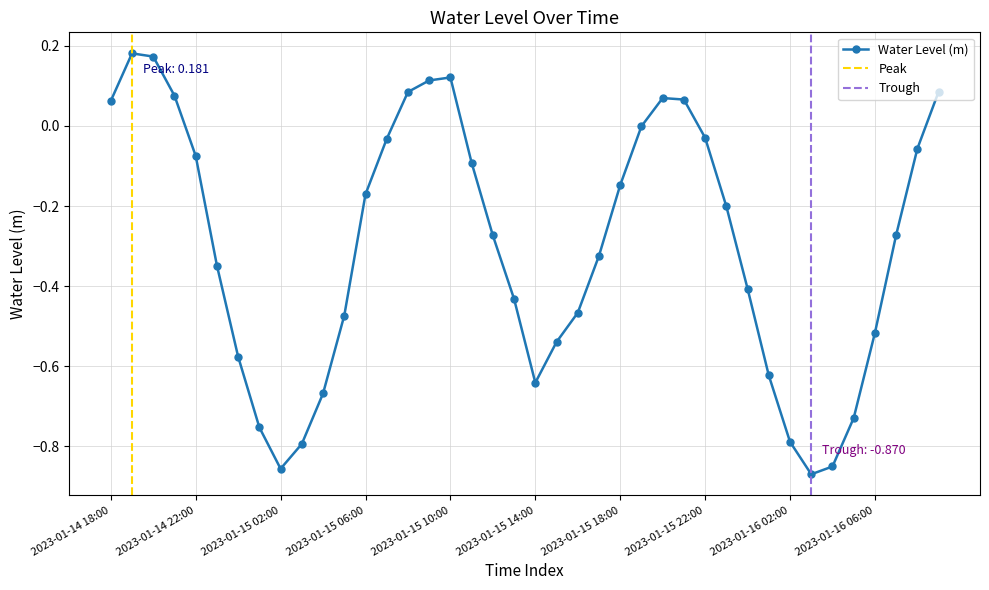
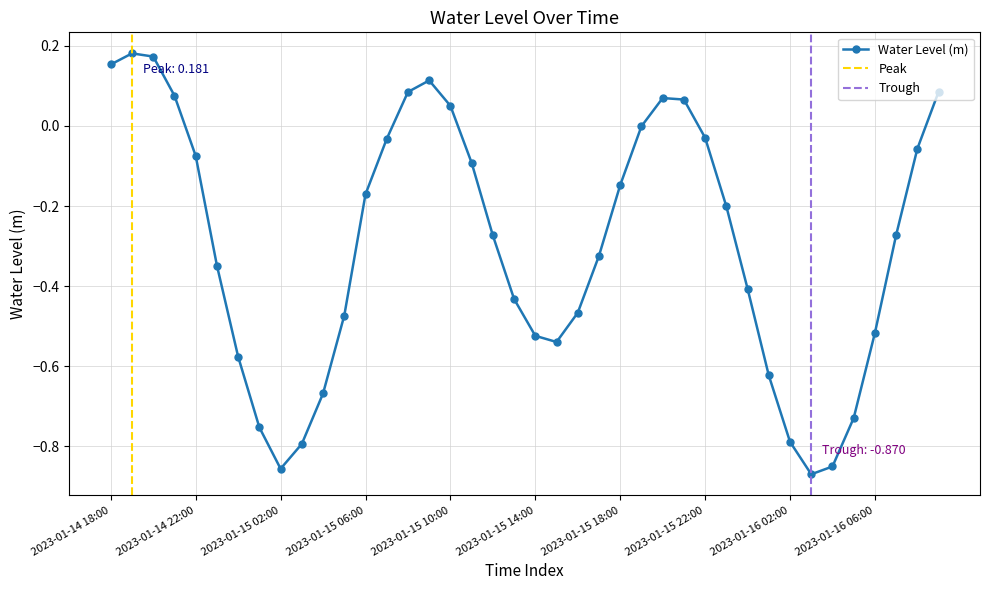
2023-01-14 18:00: 0.06 -> 0.15
2023-01-15 10:00: 0.12 -> 0.05
2023-01-15 14:00: -0.64 -> -0.52
